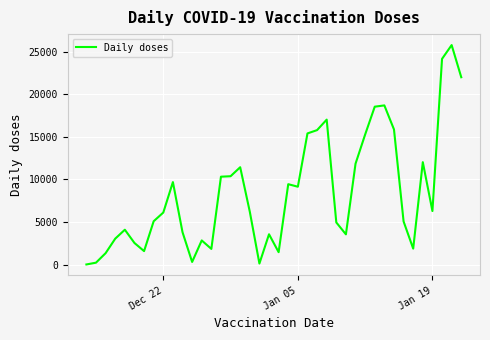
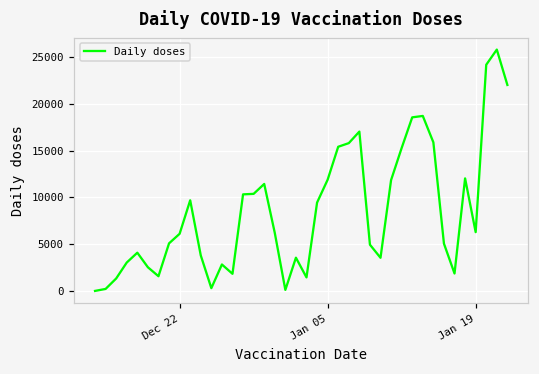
Jan 05: 9000 -> 12000
